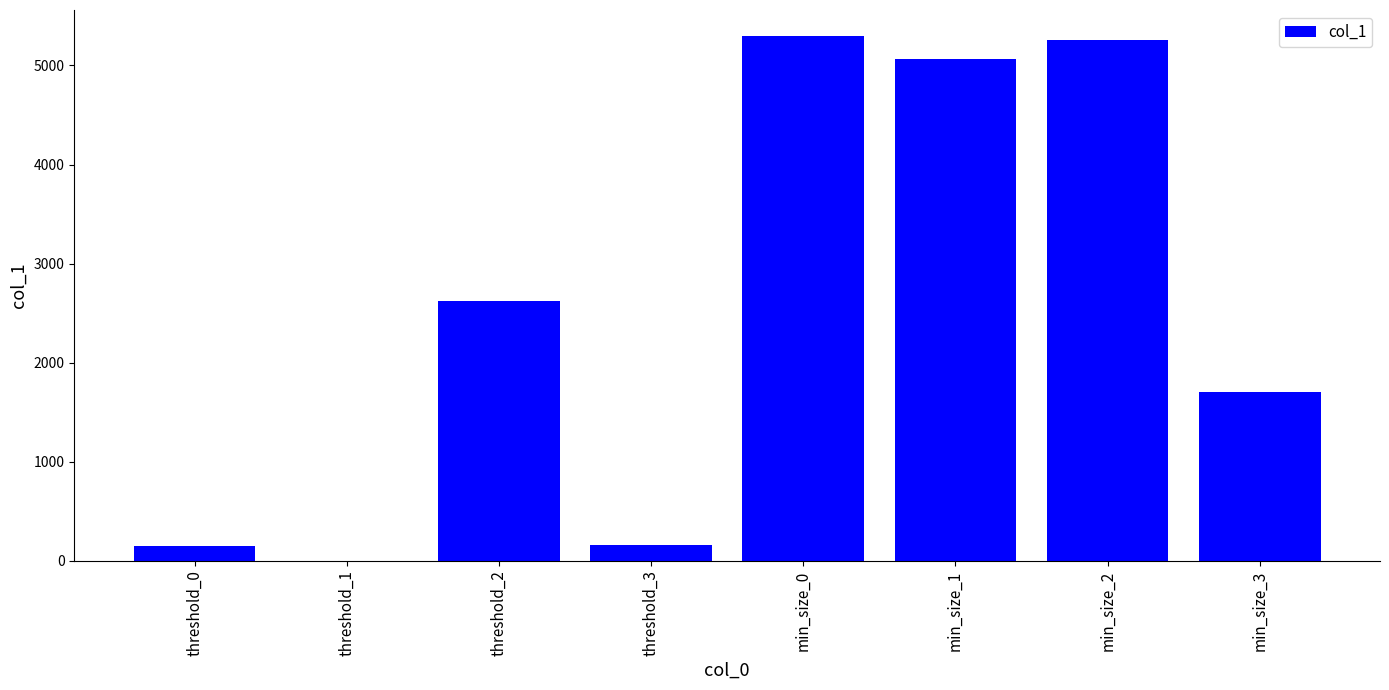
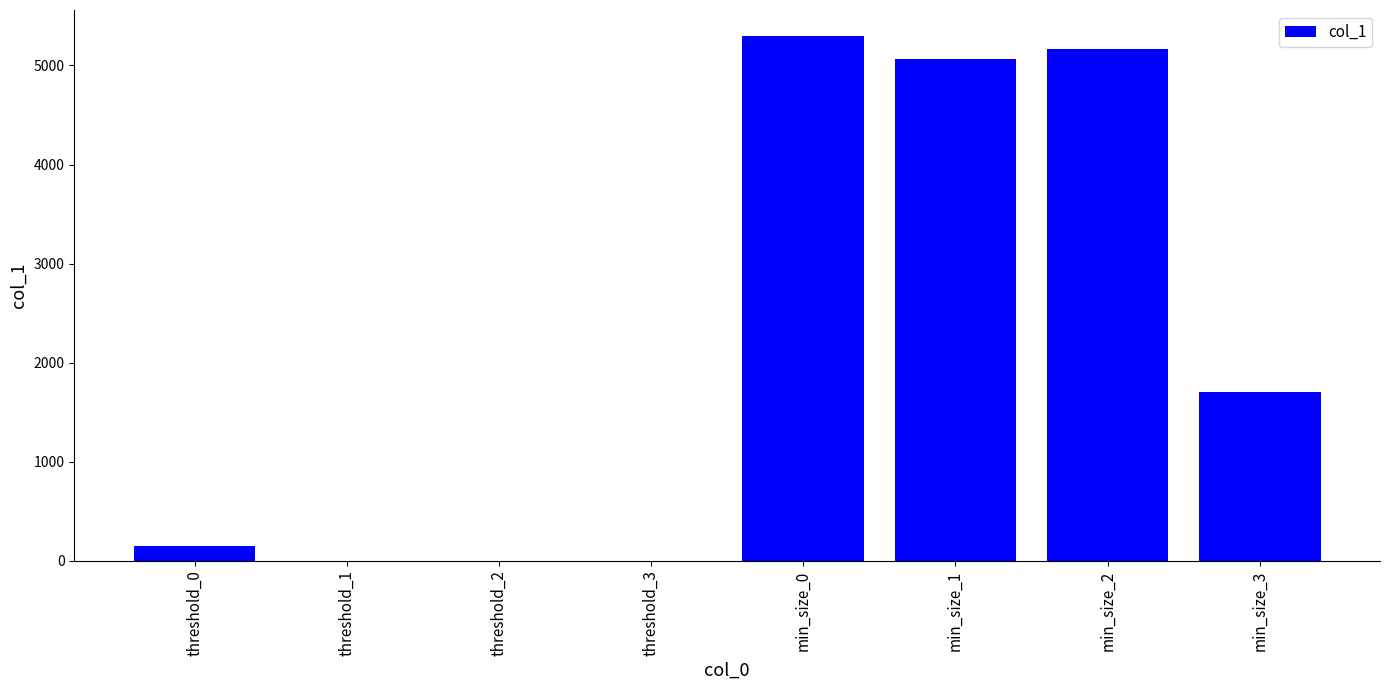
threshold_2: 2600 -> 0
threshold_3: 200 -> 0
min_size_2: 5300 -> 5200
